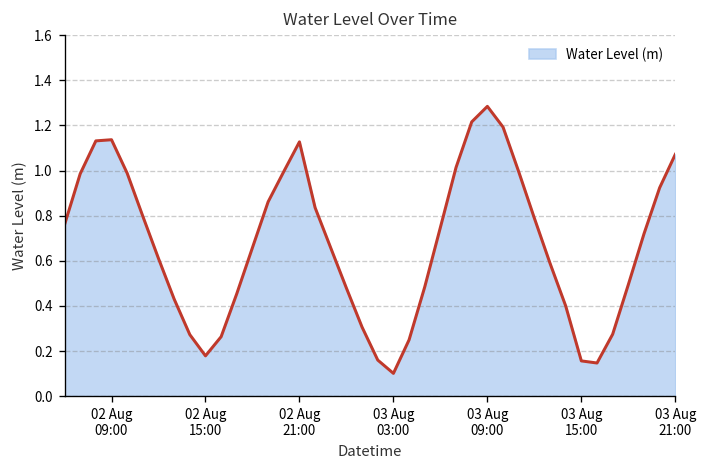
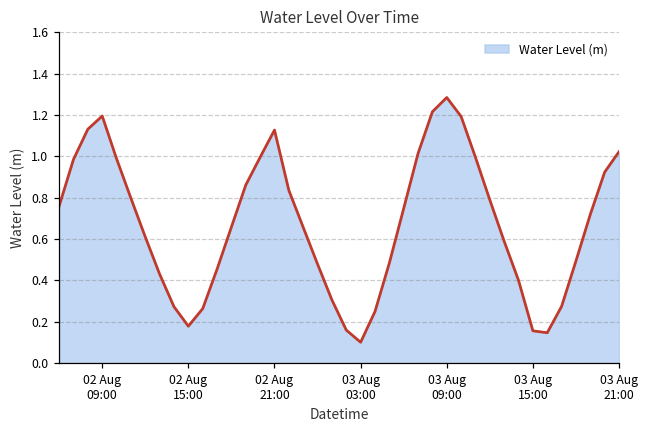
02 Aug 09:00: 1.14 -> 1.19
03 Aug 21:00: 1.07 -> 1.02
